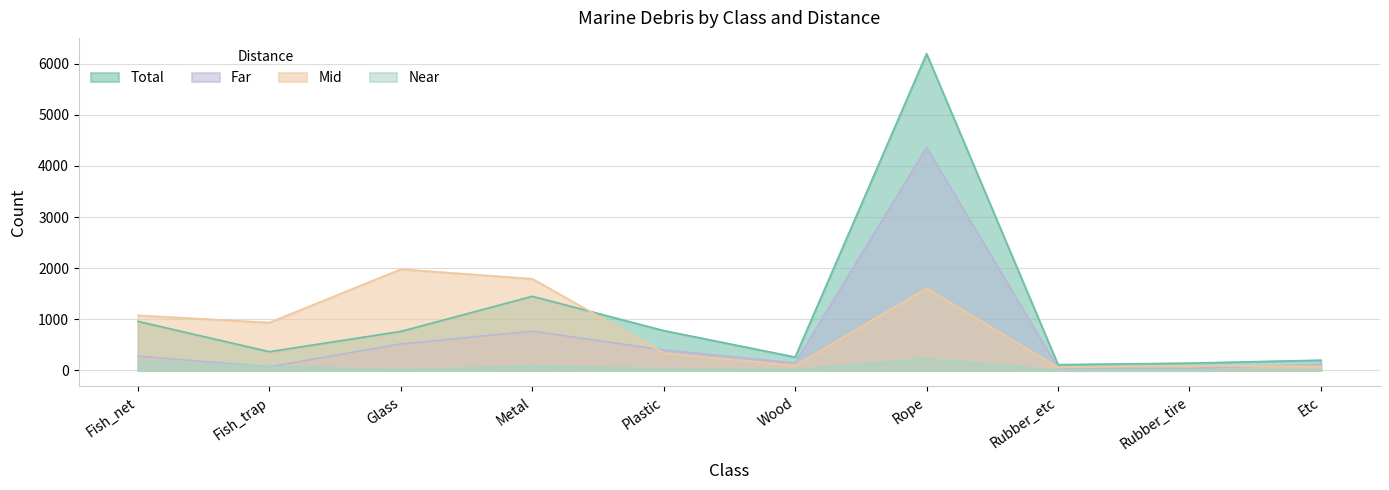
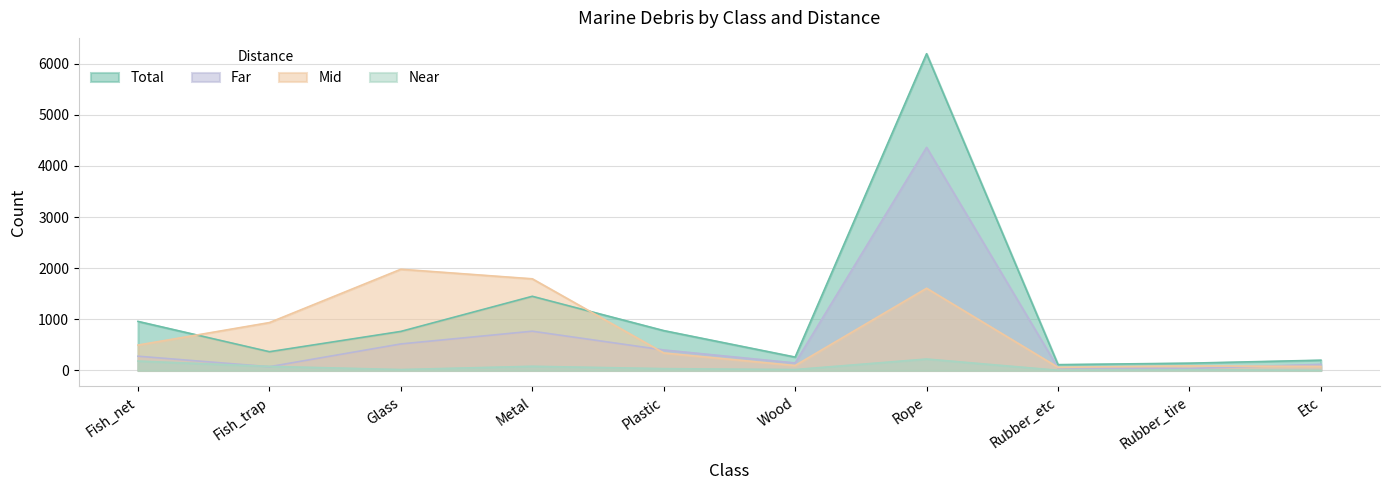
Mid, Fish_net: 1100 -> 500
